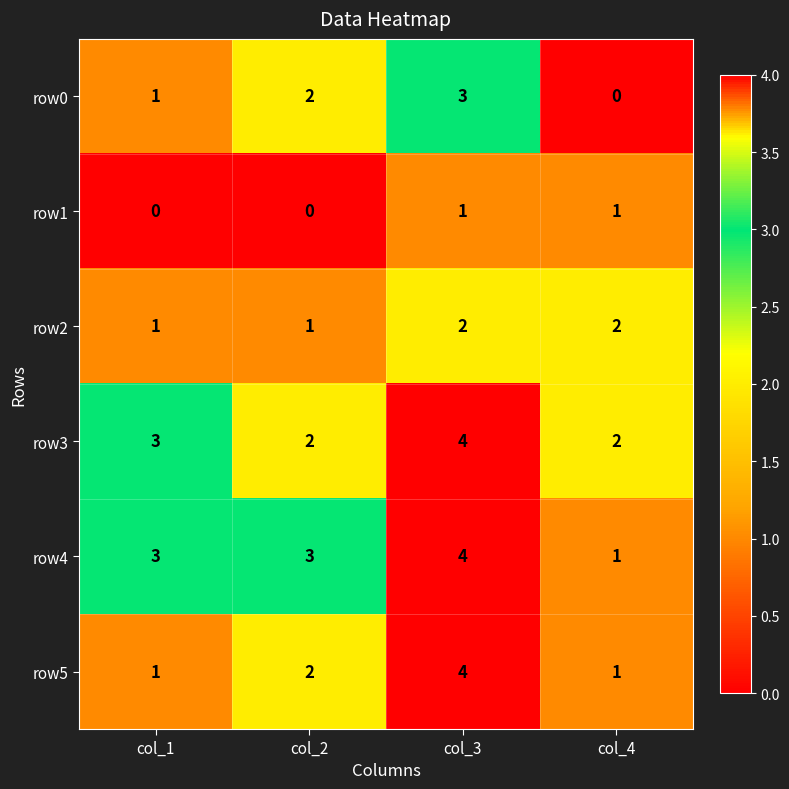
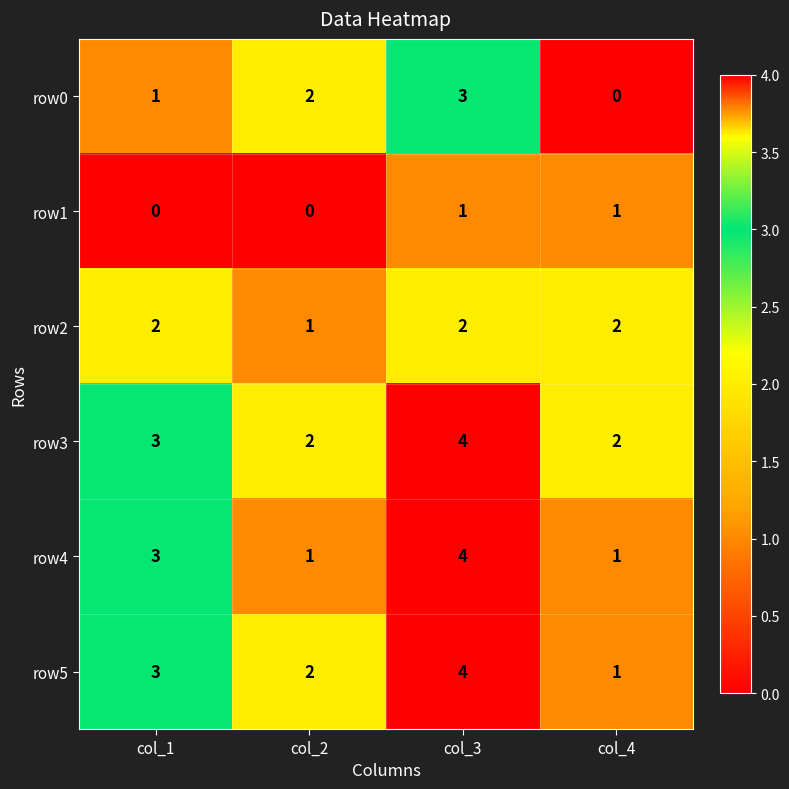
row2, col_1: 1 -> 2
row4, col_2: 3 -> 1
row5, col_1: 1 -> 3
